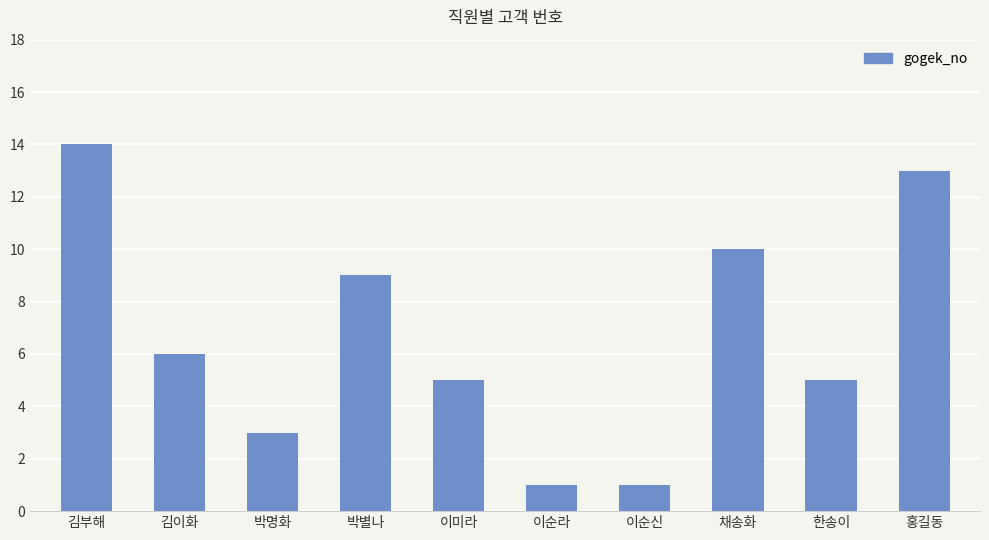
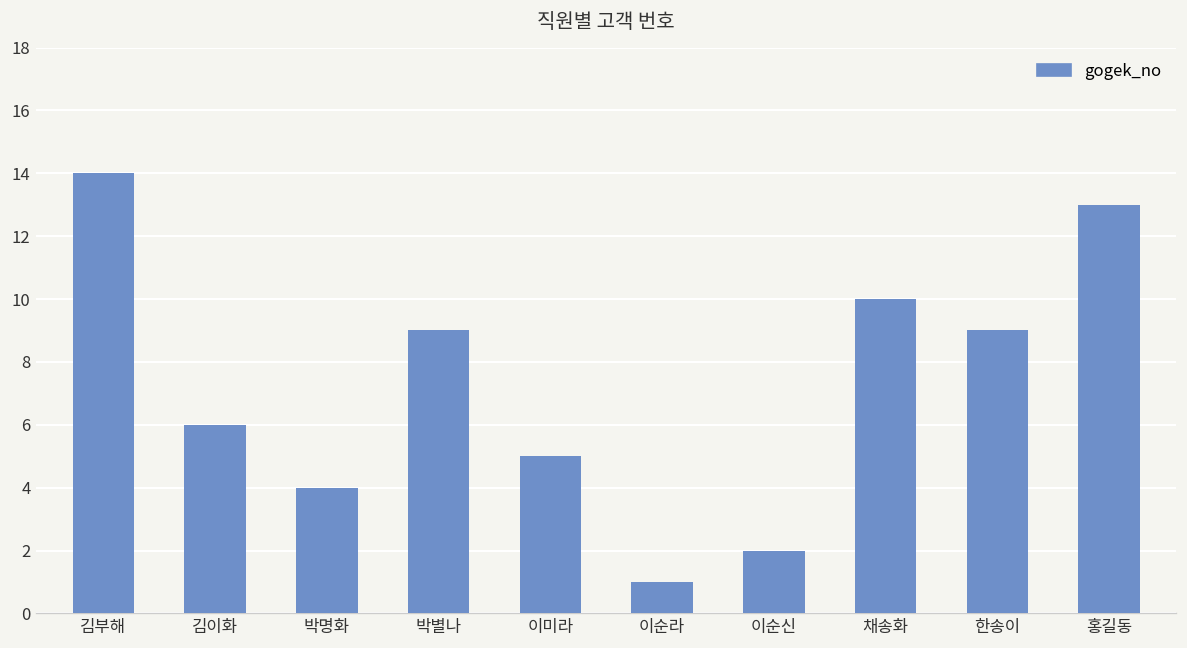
박명화: 3 -> 4
이순신: 1 -> 2
한송이: 5 -> 9
